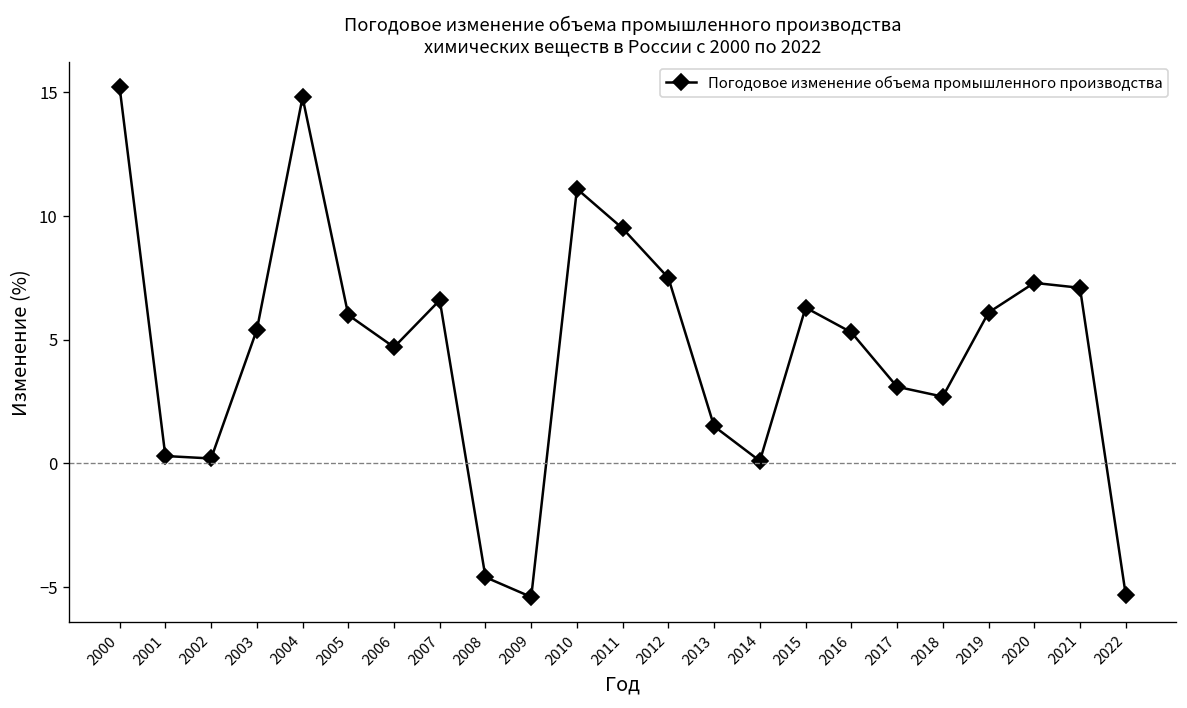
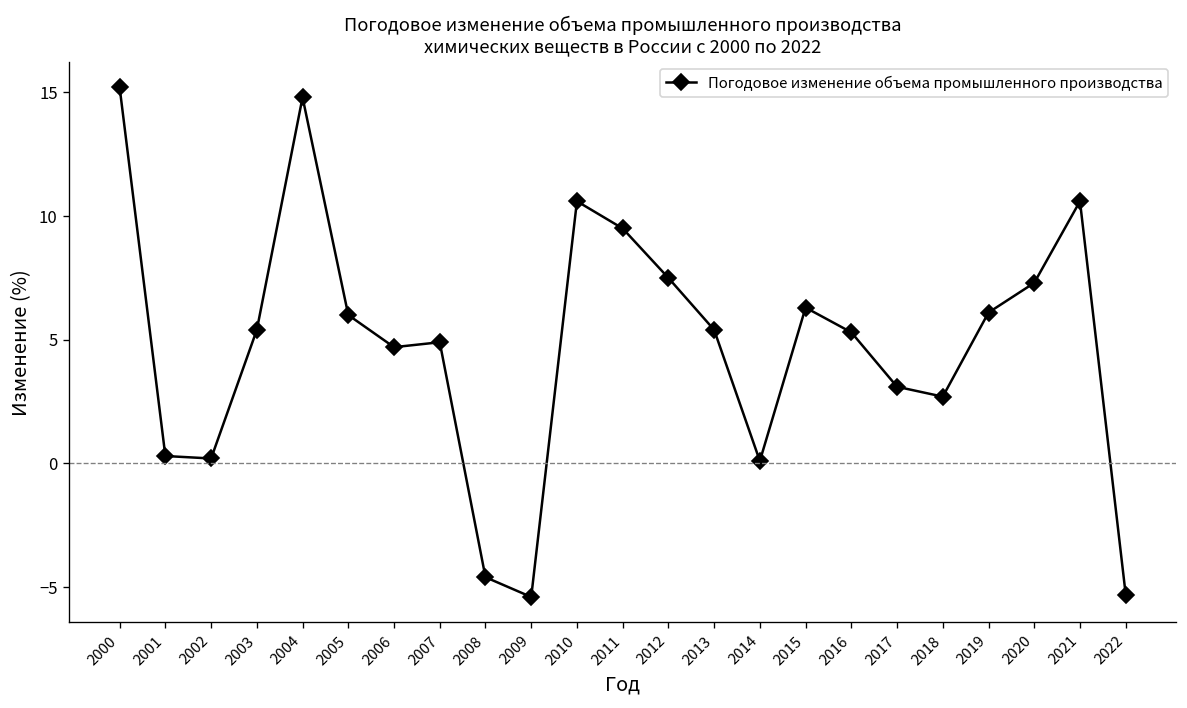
2007: 6.6 -> 4.9
2010: 11.1 -> 10.6
2013: 1.5 -> 5.4
2021: 7.1 -> 10.6
